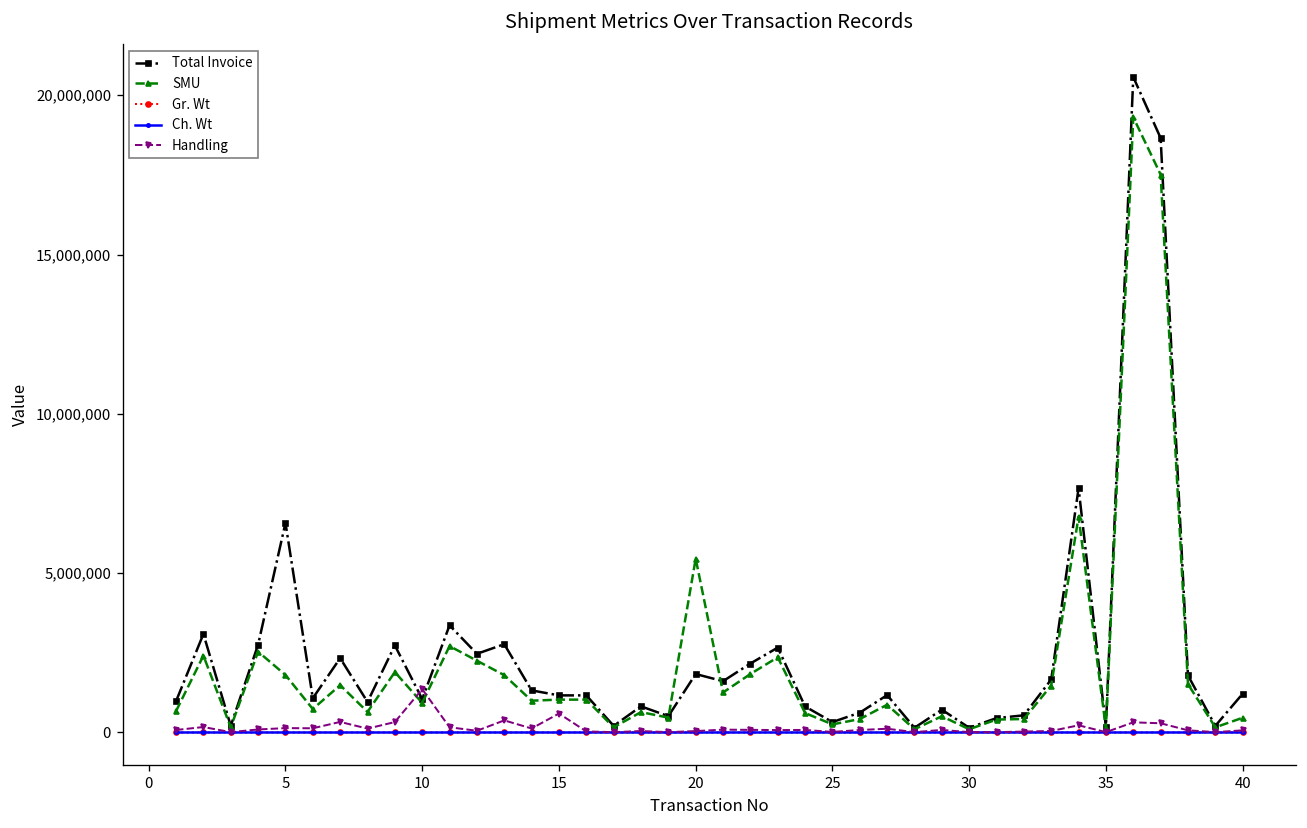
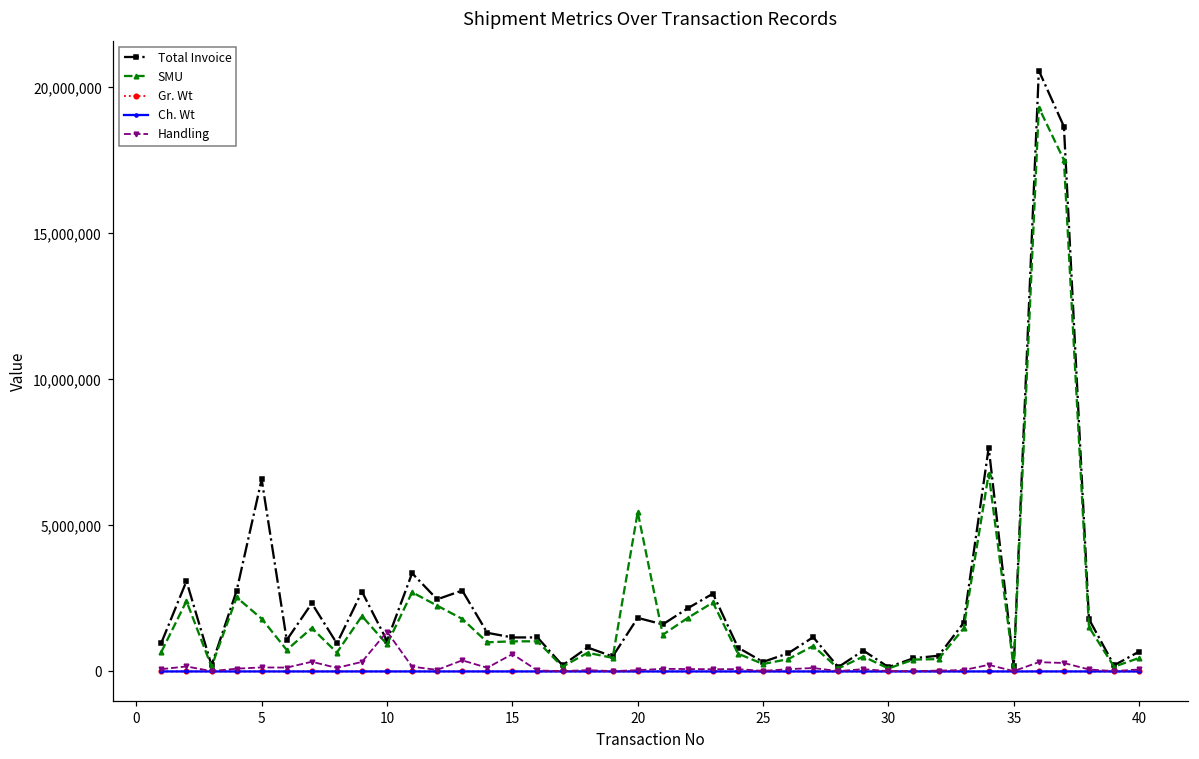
Total Invoice, 40: 1,200,000 -> 700,000
